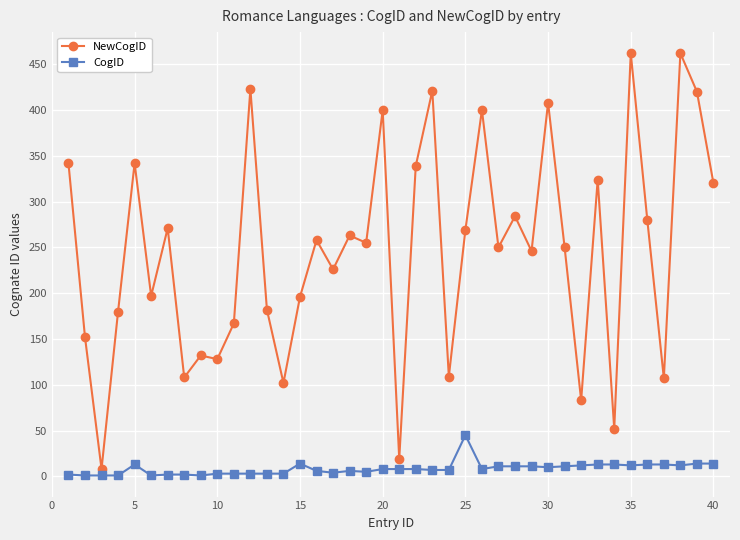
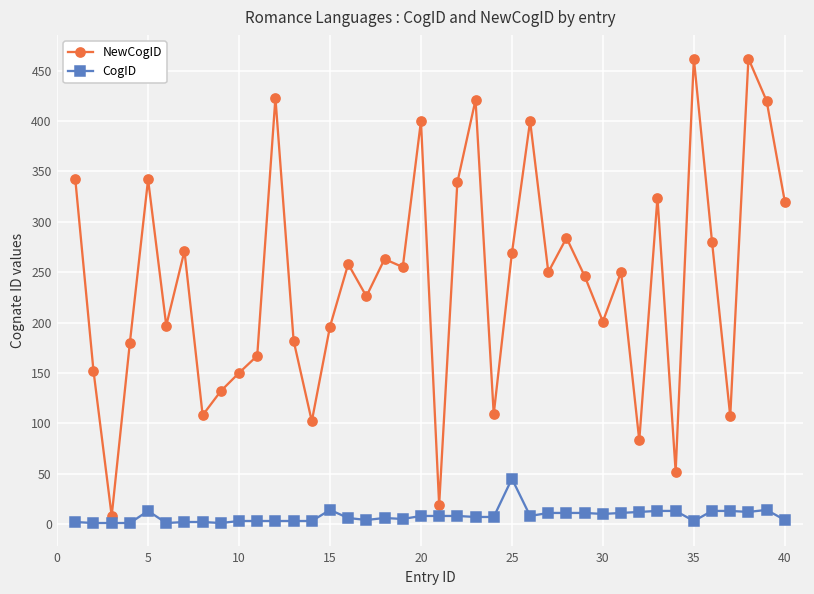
NewCogID, 10: 130 -> 150
NewCogID, 30: 410 -> 200
CogID, 35: 10 -> 0
CogID, 40: 10 -> 0
